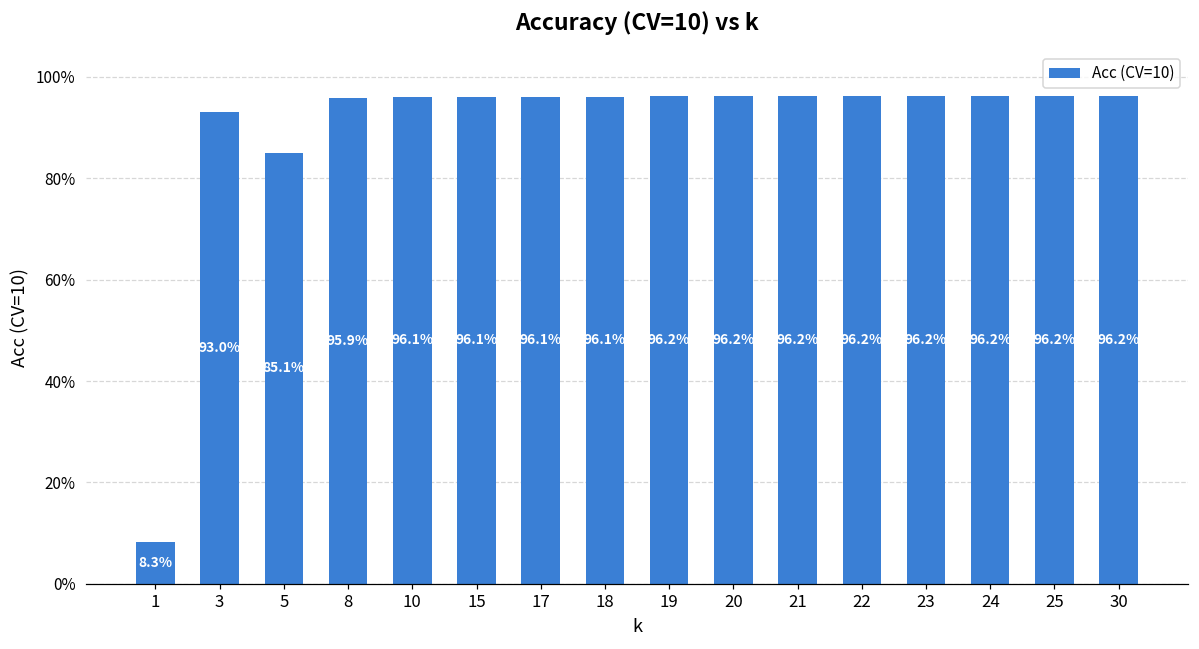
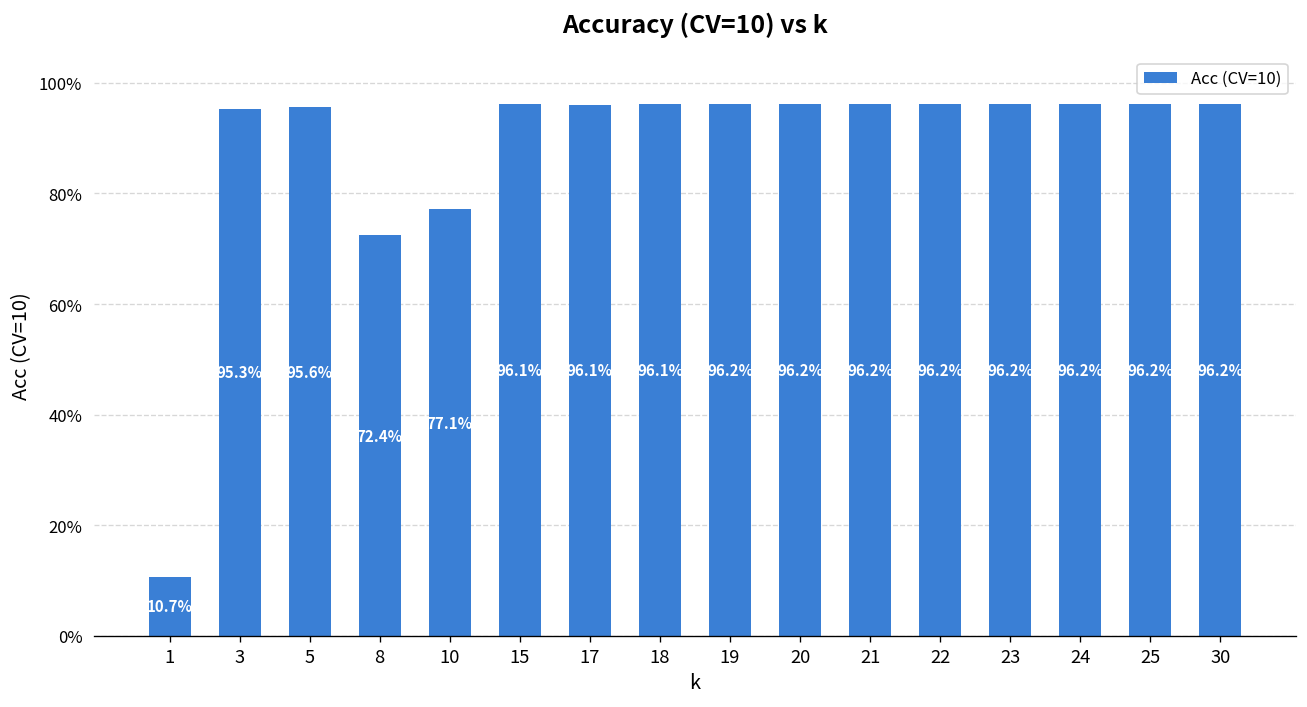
1: 8.3% -> 10.7%
3: 93.0% -> 95.3%
5: 85.1% -> 95.6%
8: 95.9% -> 72.4%
10: 96.1% -> 77.1%
